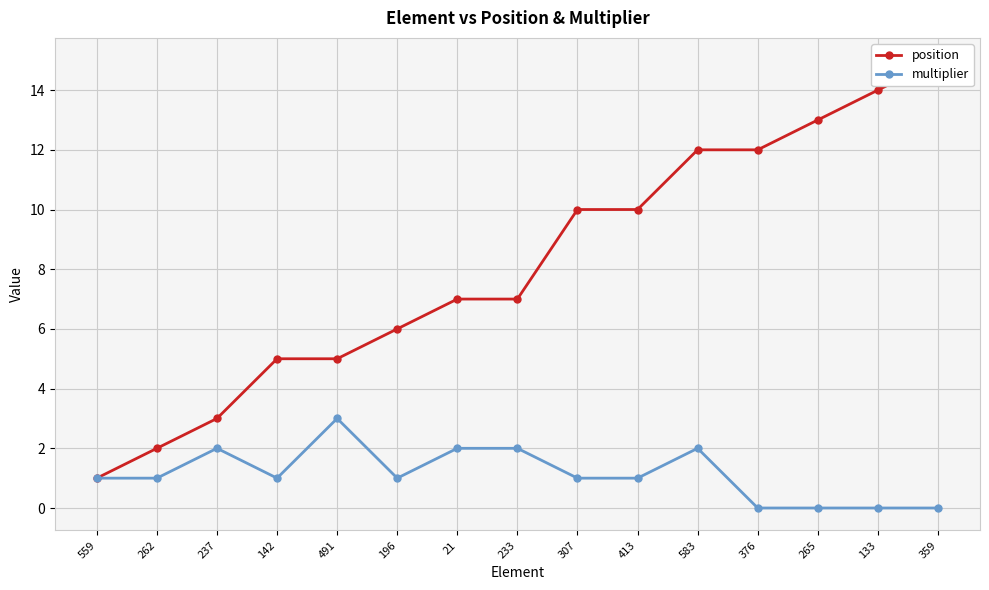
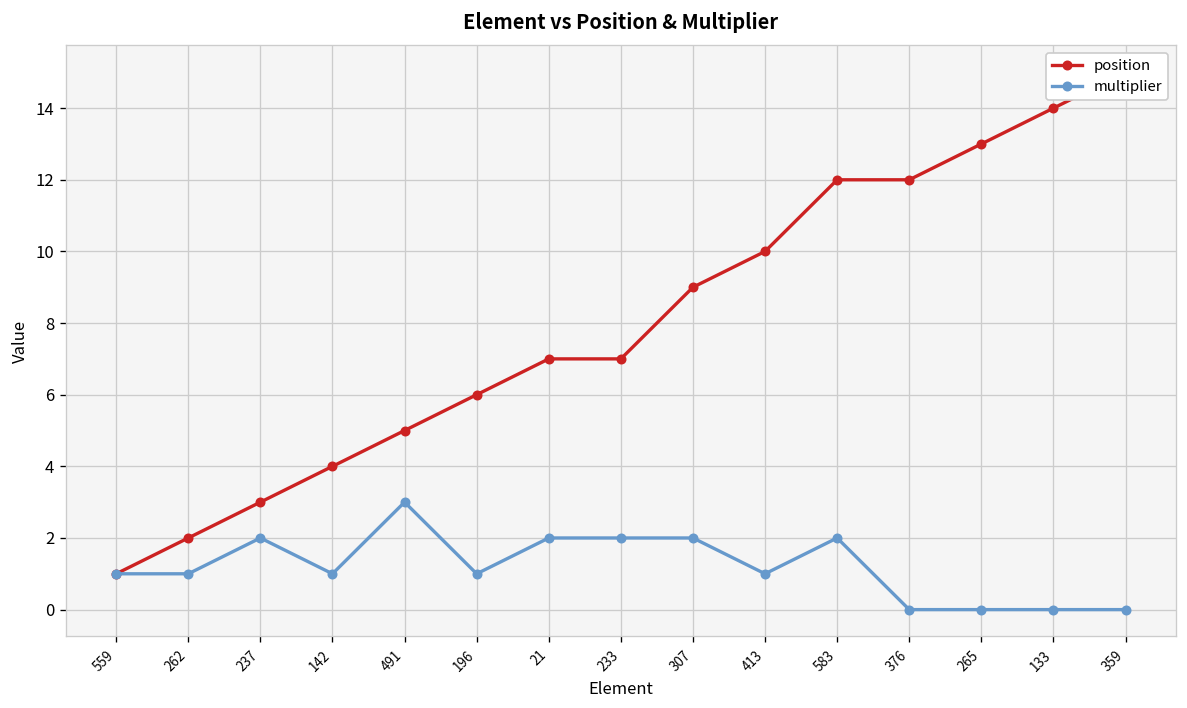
position, 142: 5 -> 4
position, 307: 10 -> 9
multiplier, 307: 1 -> 2
